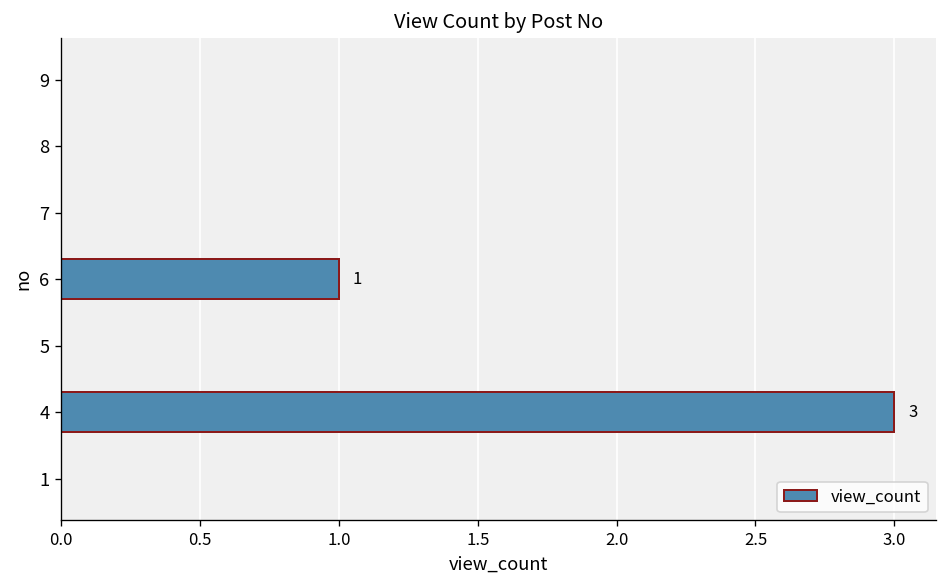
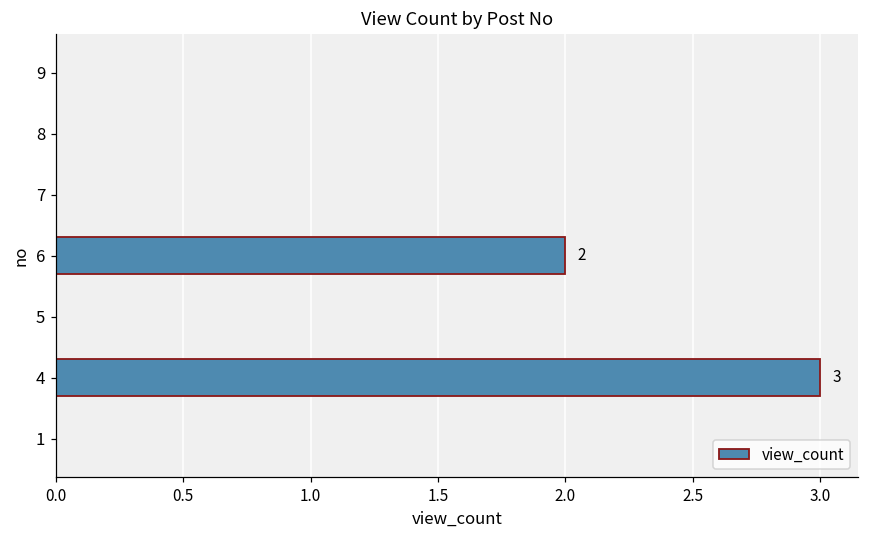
6: 1 -> 2
